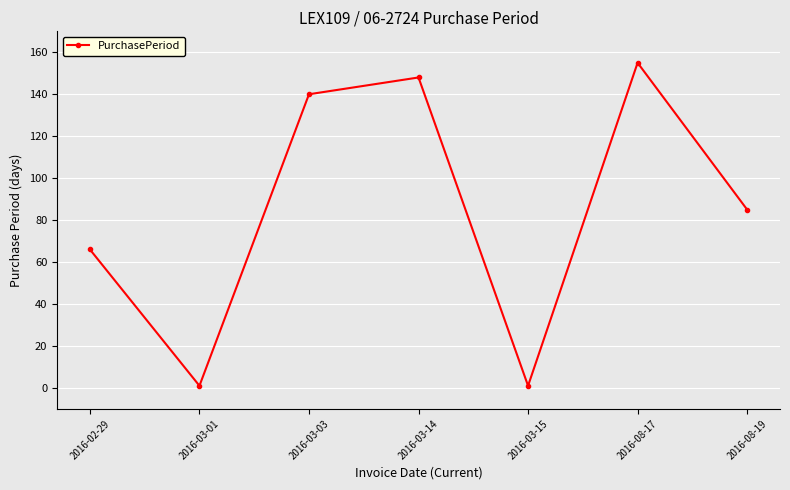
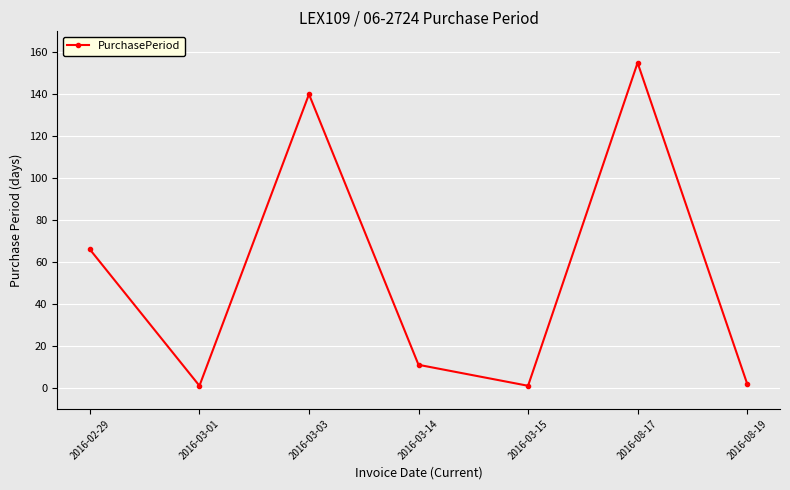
2016-03-14: 148 -> 11
2016-08-19: 85 -> 2
